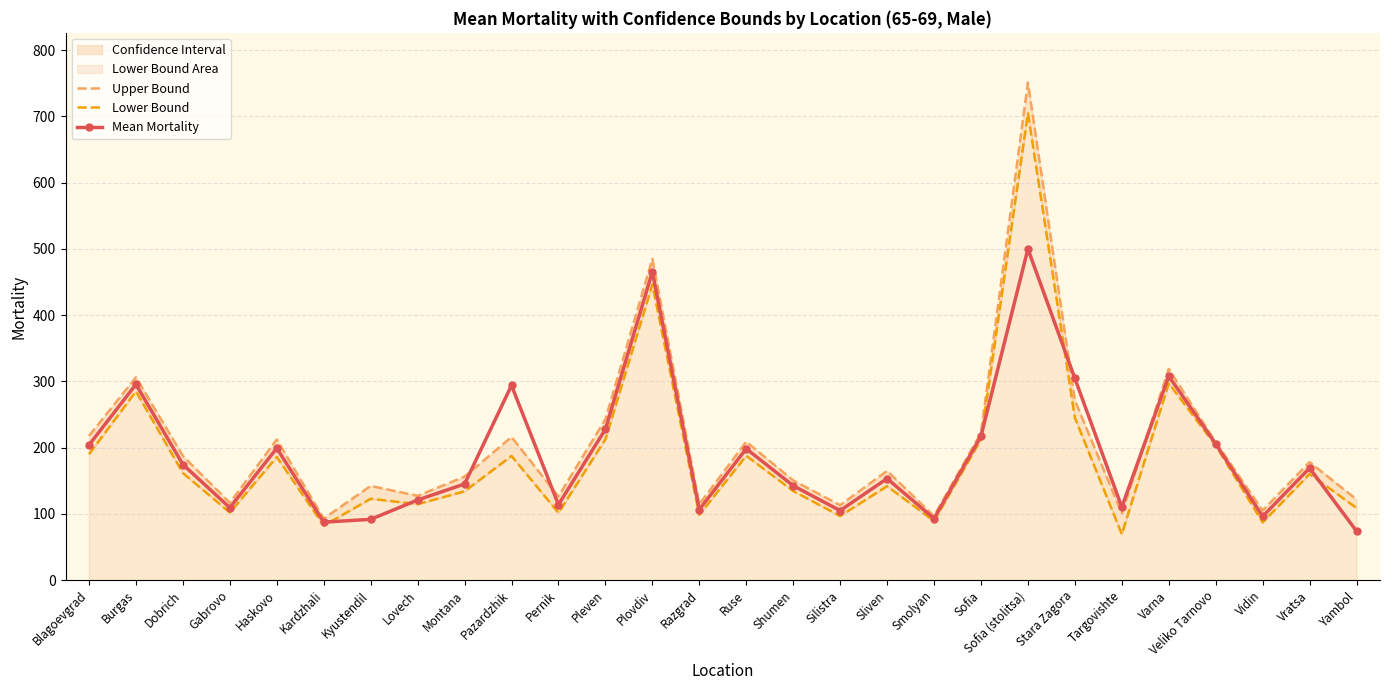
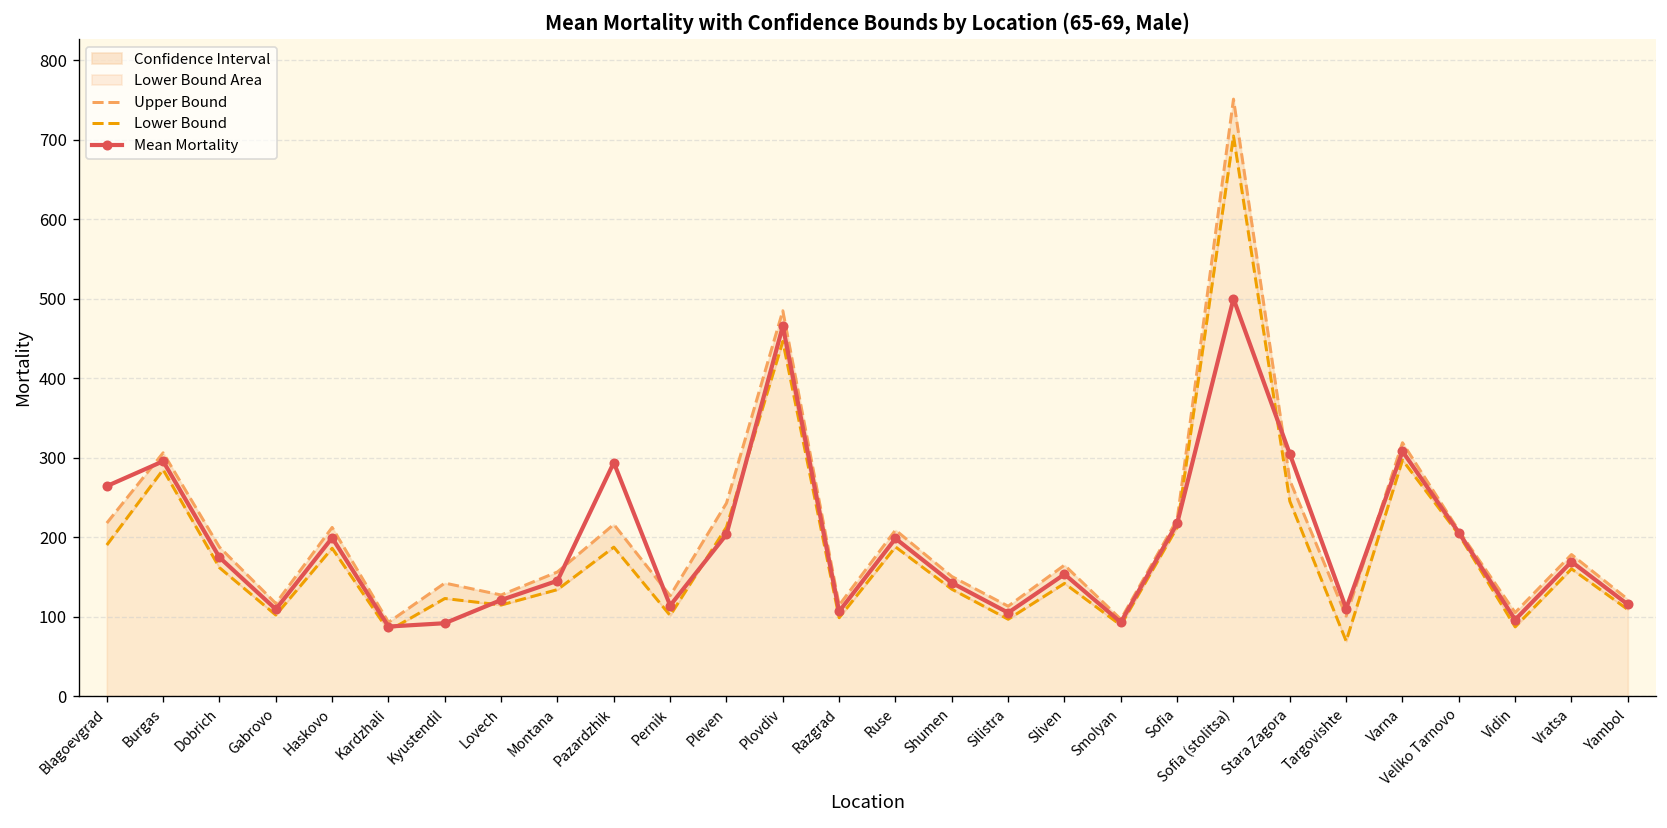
Mean Mortality, Blagoevgrad: 200 -> 260
Mean Mortality, Pleven: 230 -> 200
Mean Mortality, Yambol: 70 -> 120
